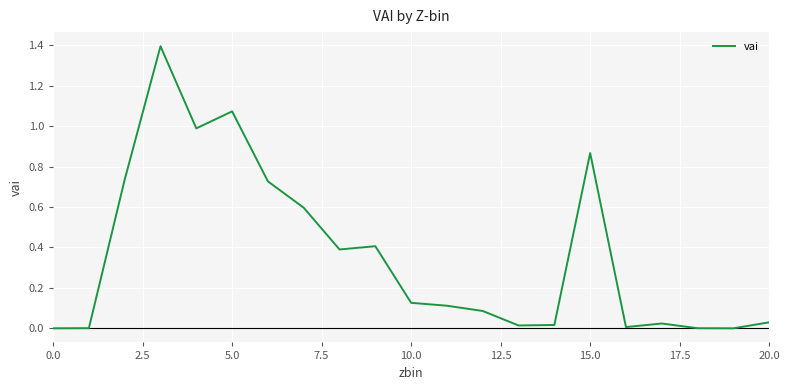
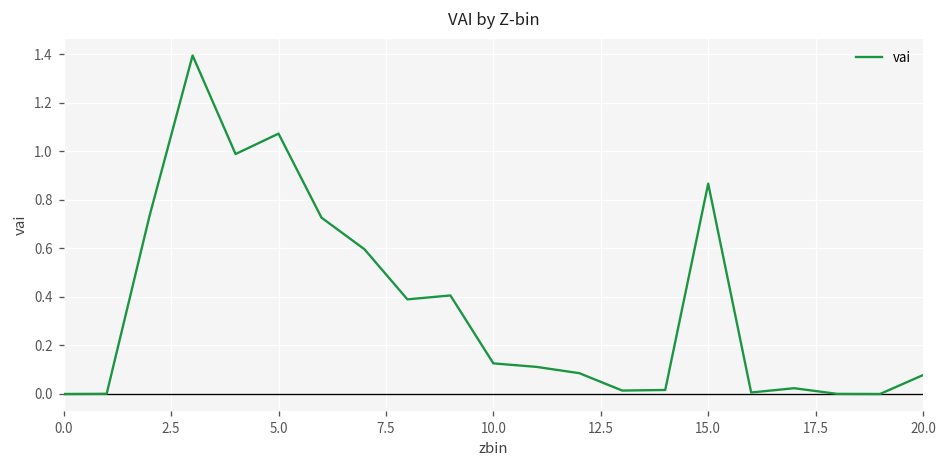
20.0: 0.03 -> 0.08
